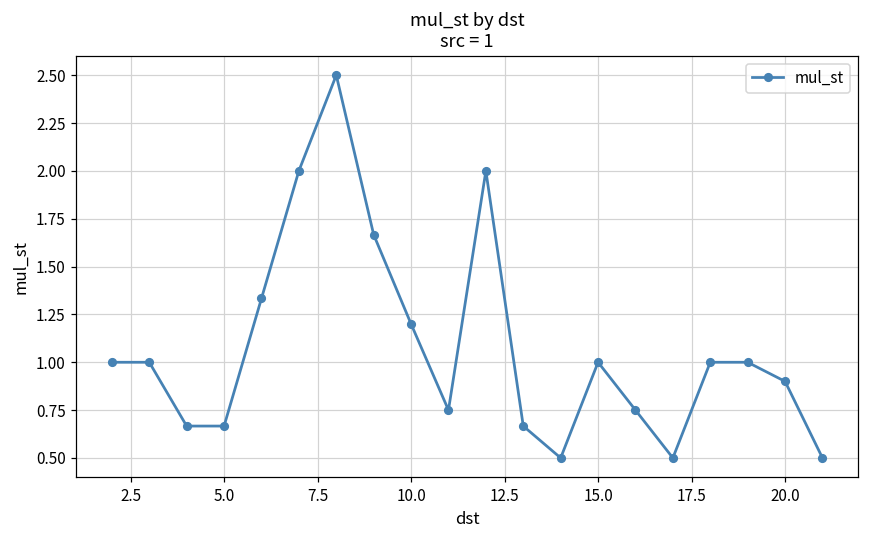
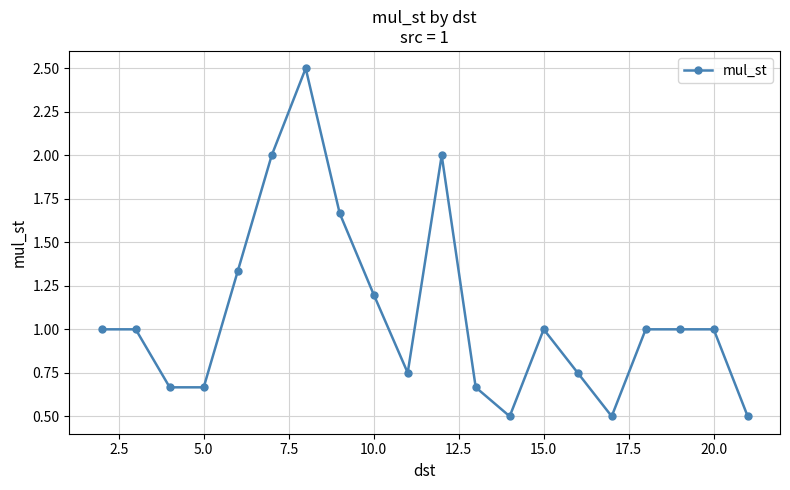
20.0: 0.9 -> 1.0
